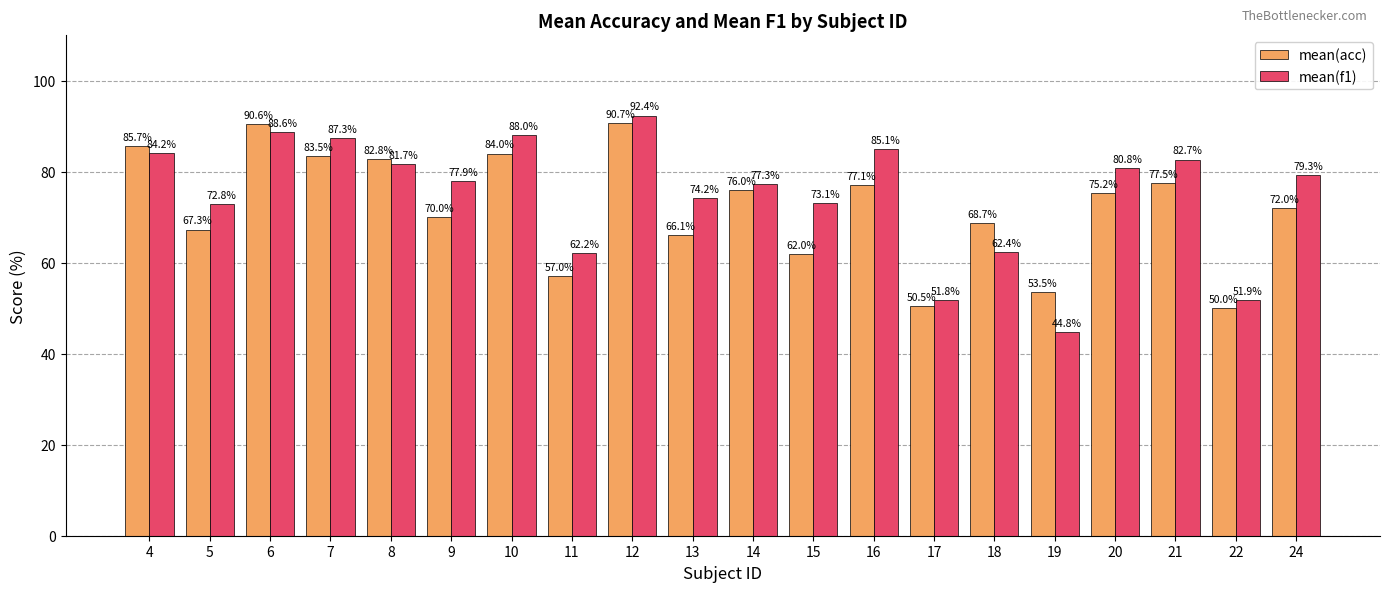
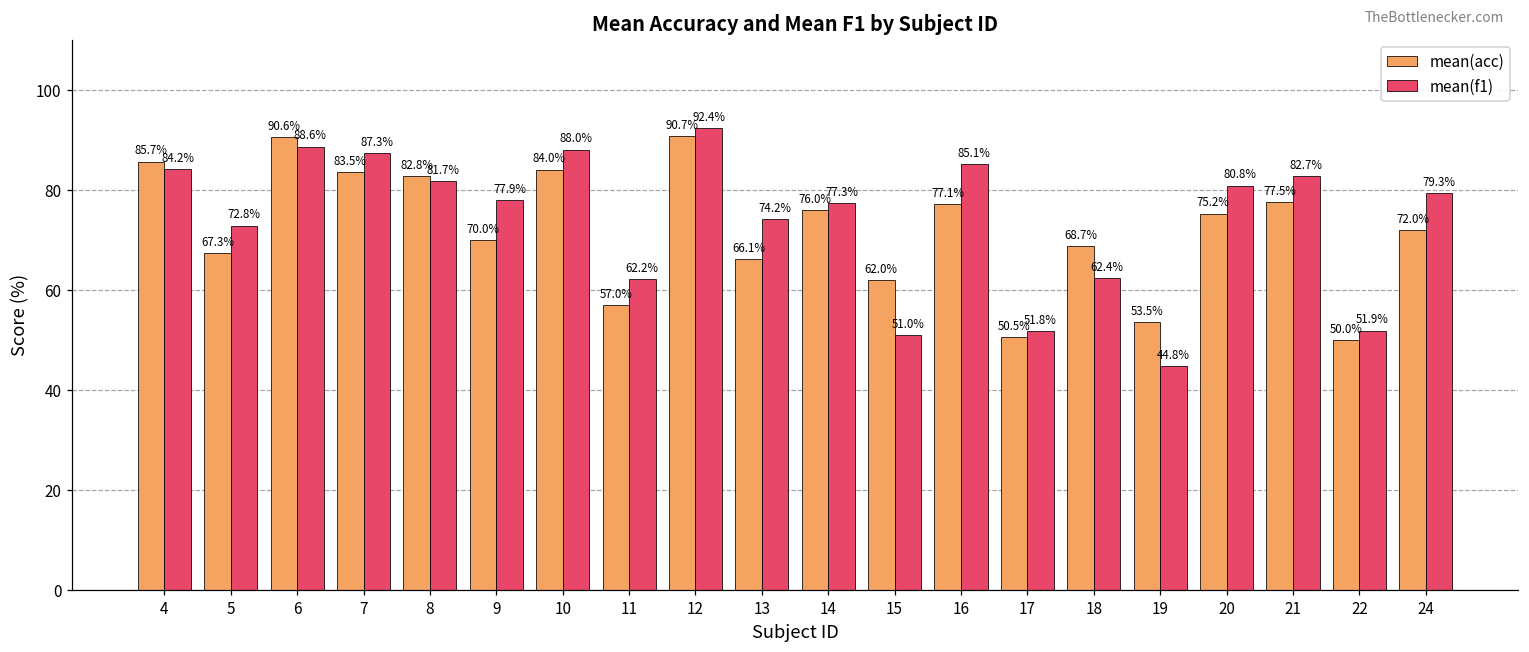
mean(f1), 15: 73.1% -> 51.0%
